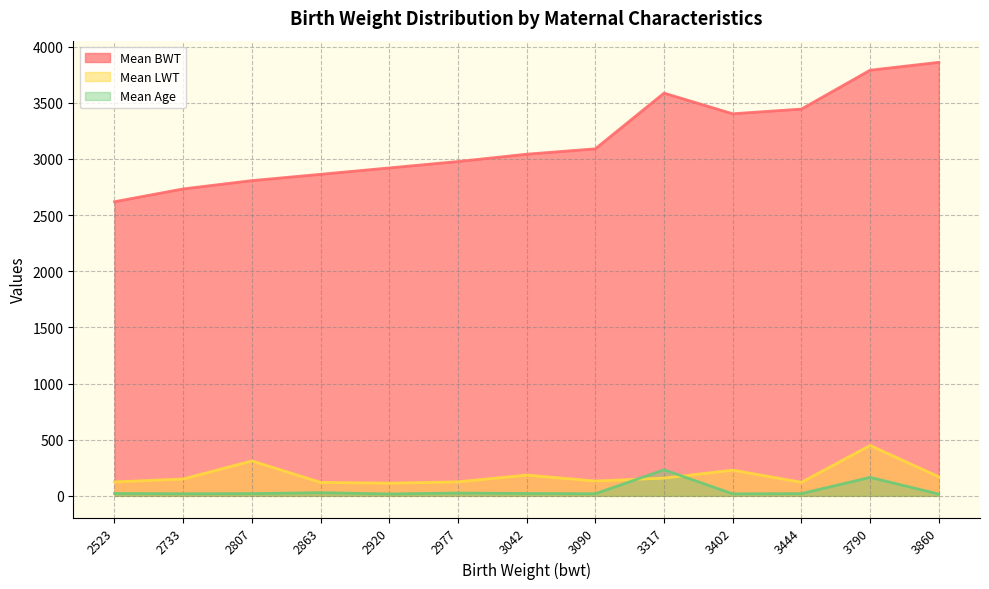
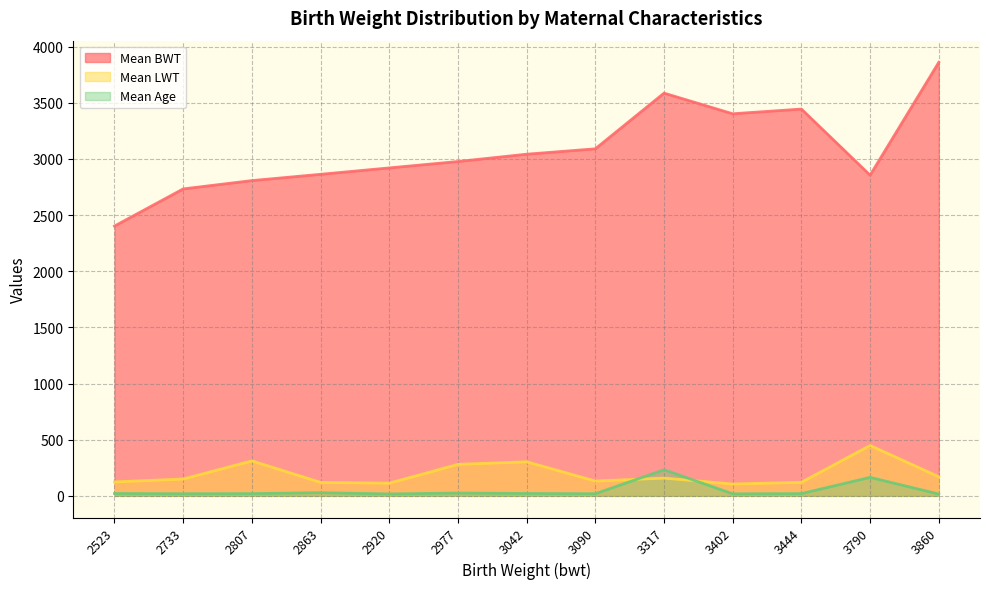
Mean BWT, 2523: 2620 -> 2400
Mean LWT, 2977: 130 -> 280
Mean LWT, 3042: 190 -> 300
Mean LWT, 3402: 230 -> 110
Mean BWT, 3790: 3790 -> 2860
